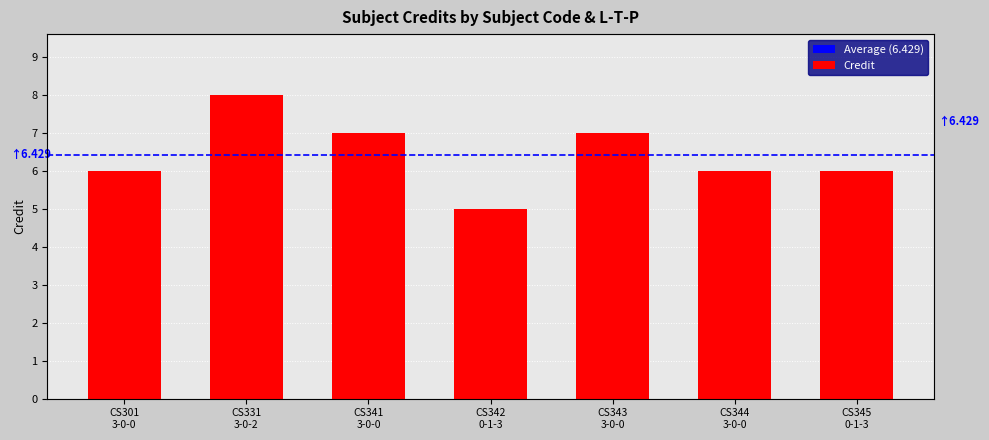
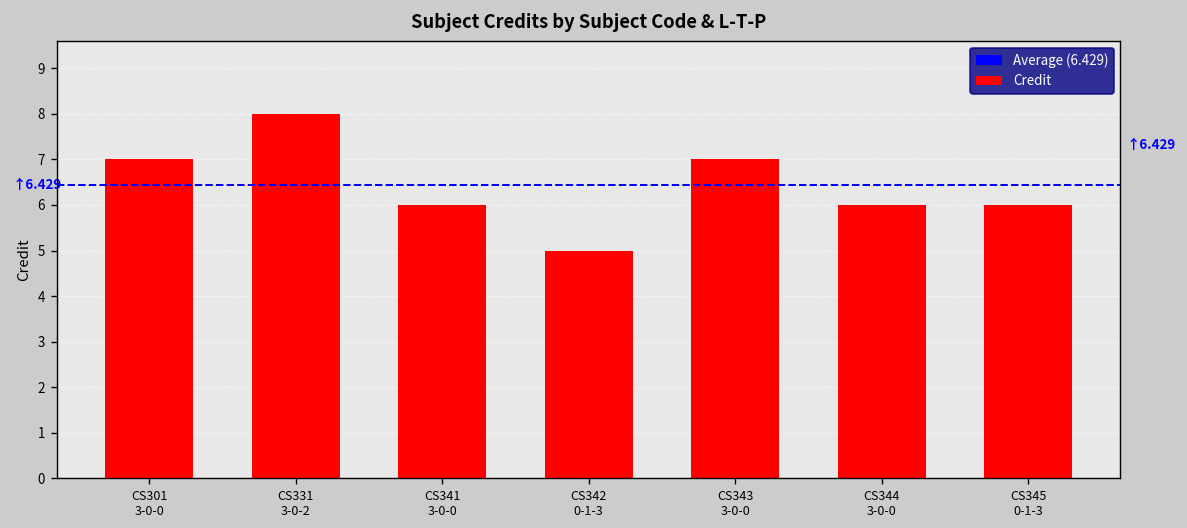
CS301 3-0-0: 6 -> 7
CS341 3-0-0: 7 -> 6
